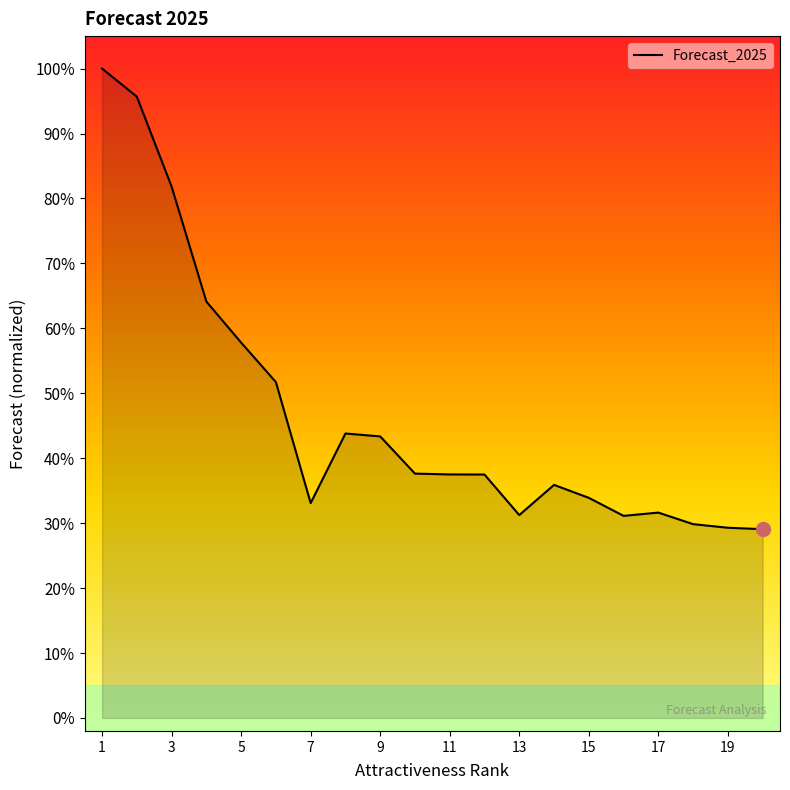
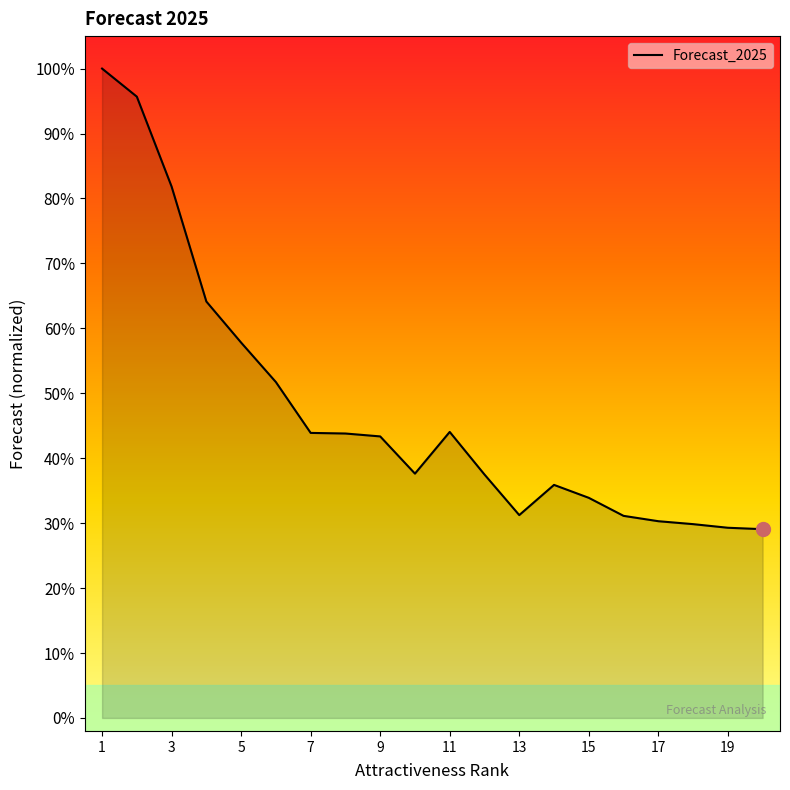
Forecast_2025, 7: 33% -> 44%
Forecast_2025, 11: 38% -> 44%
Forecast_2025, 17: 32% -> 30%
